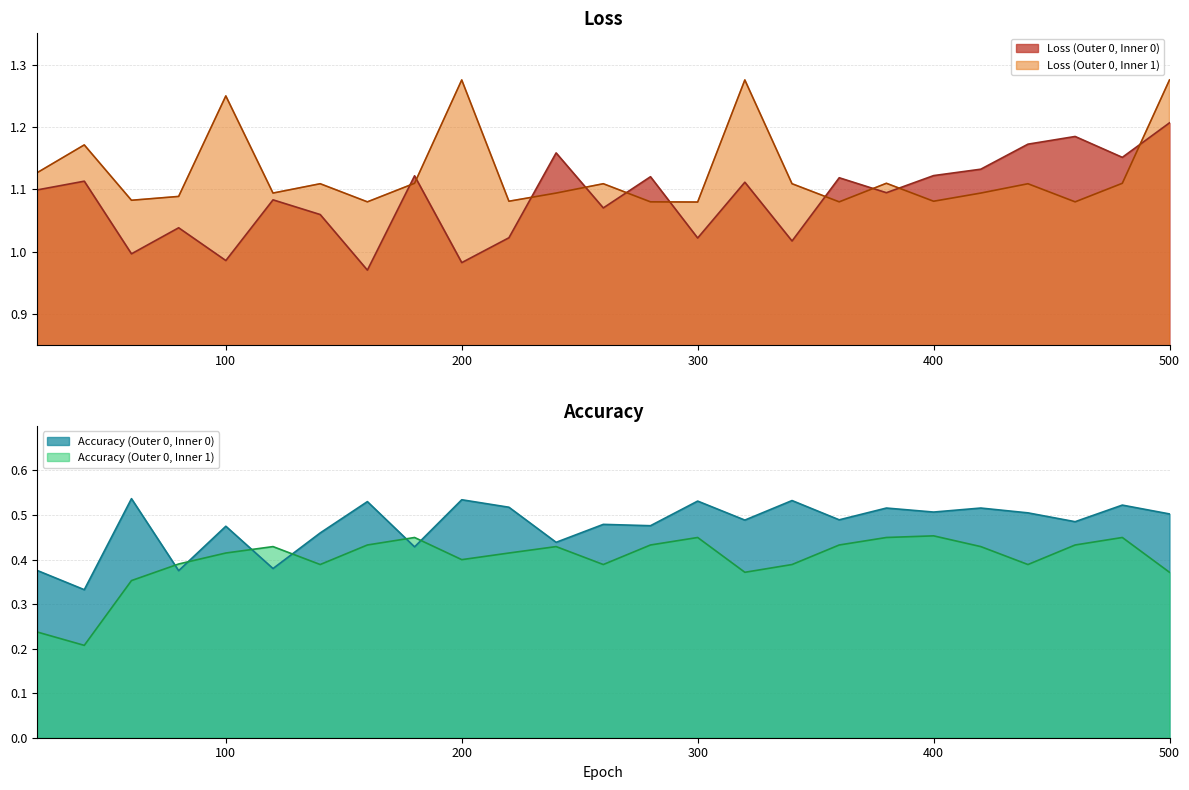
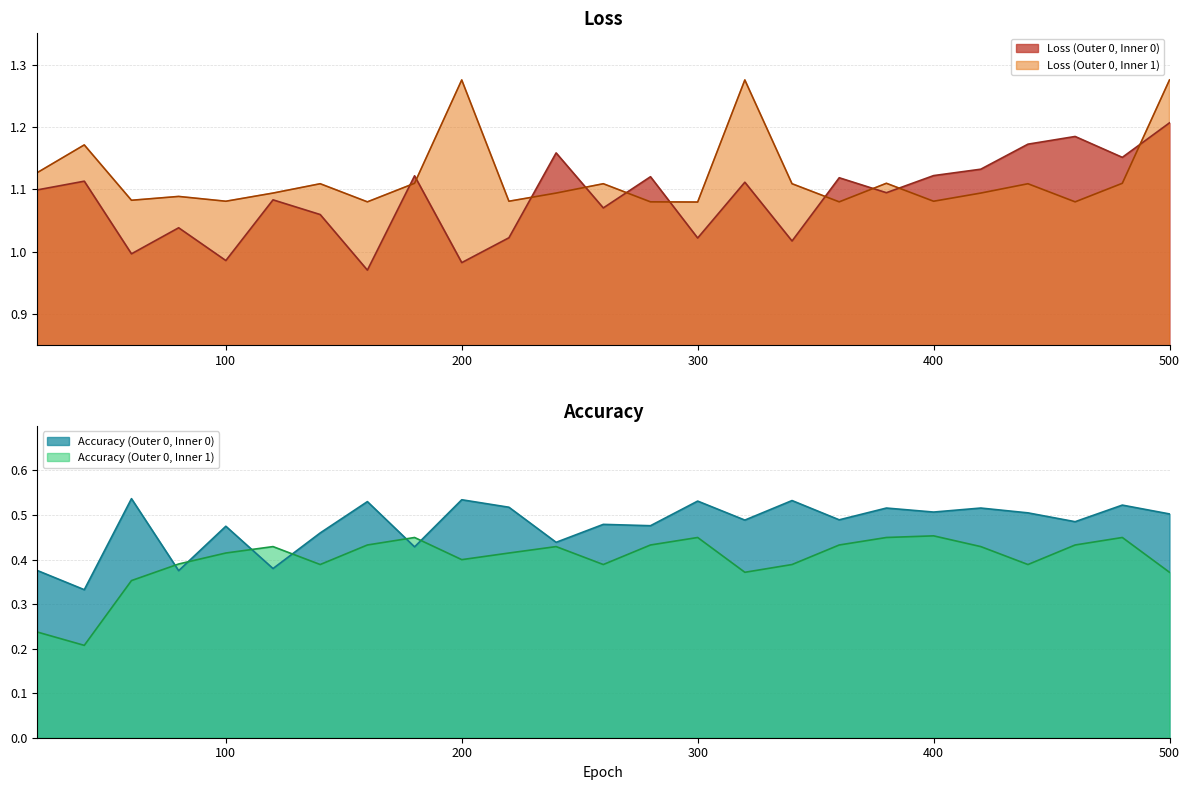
Loss, Loss (Outer 0, Inner 1), 100: 1.25 -> 1.08
